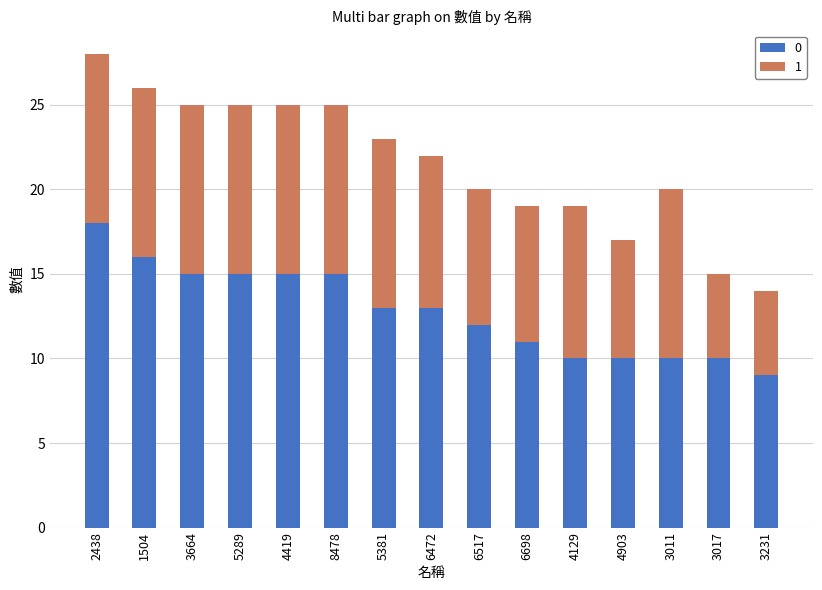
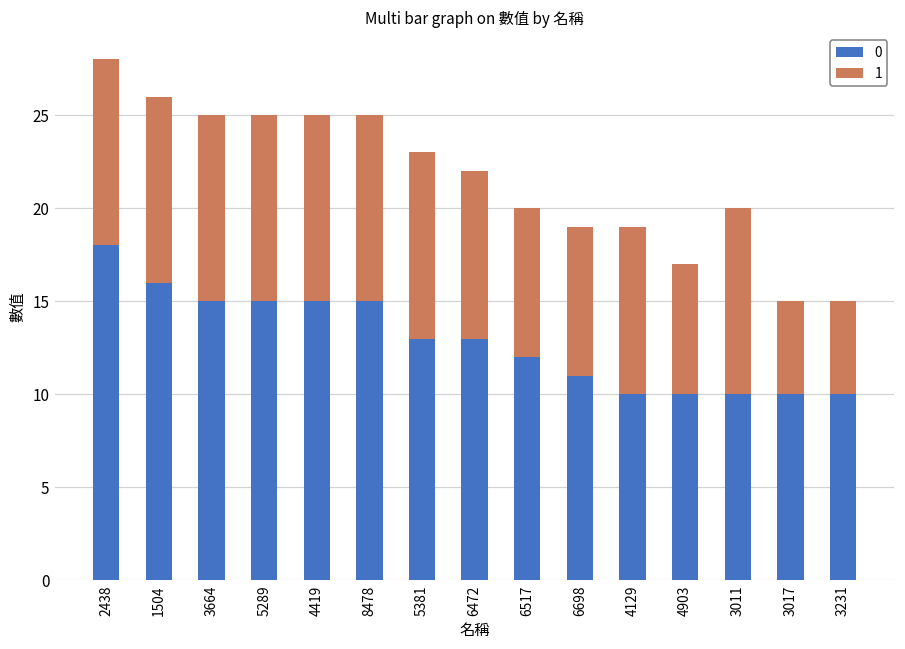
0, 3231: 9 -> 10
